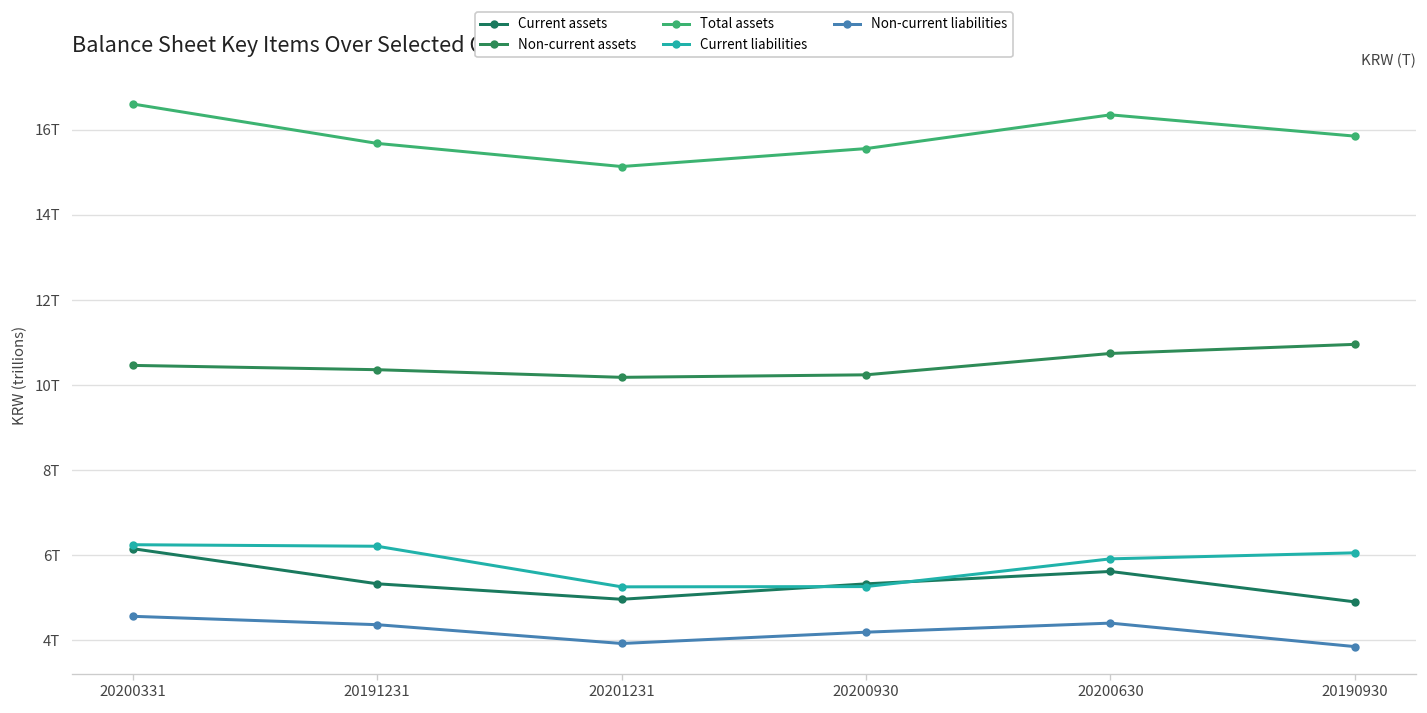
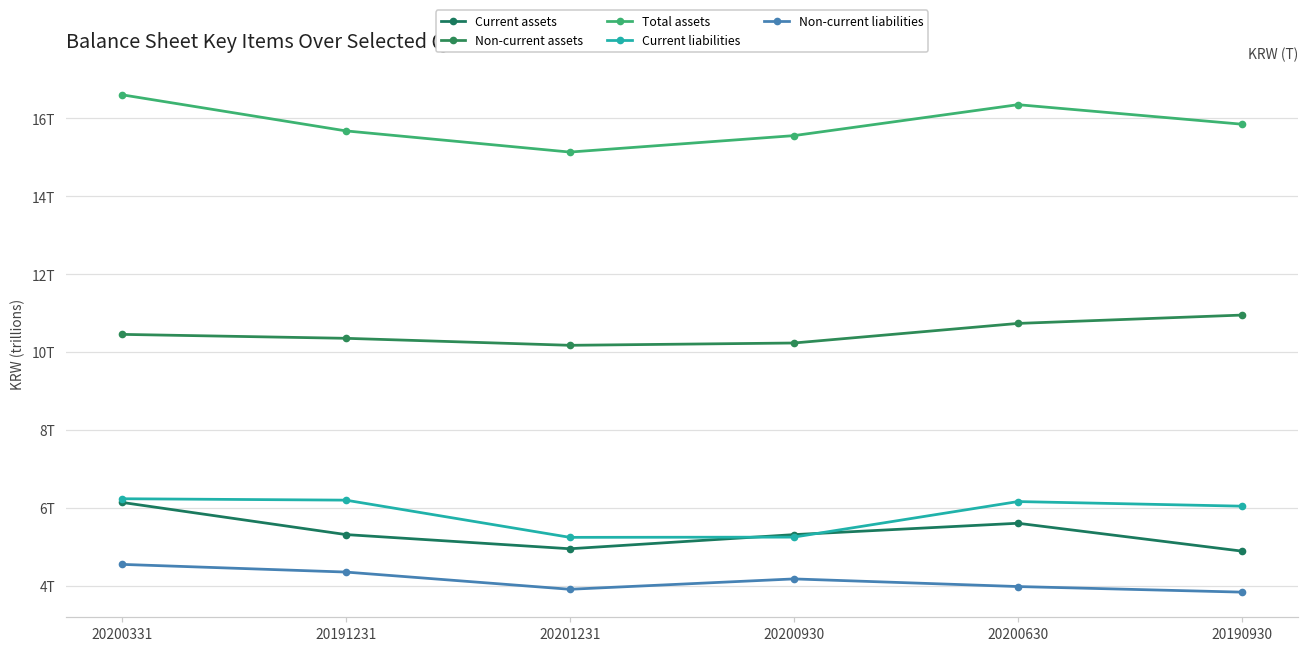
Current liabilities, 20200630: 5.9T -> 6.2T
Non-current liabilities, 20200630: 4.4T -> 4.0T
